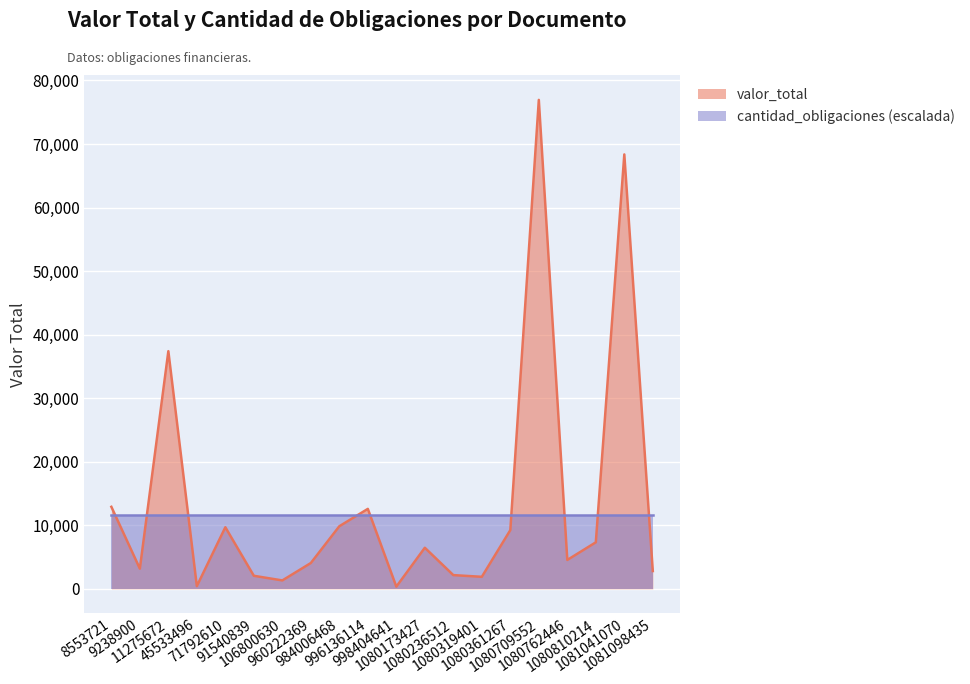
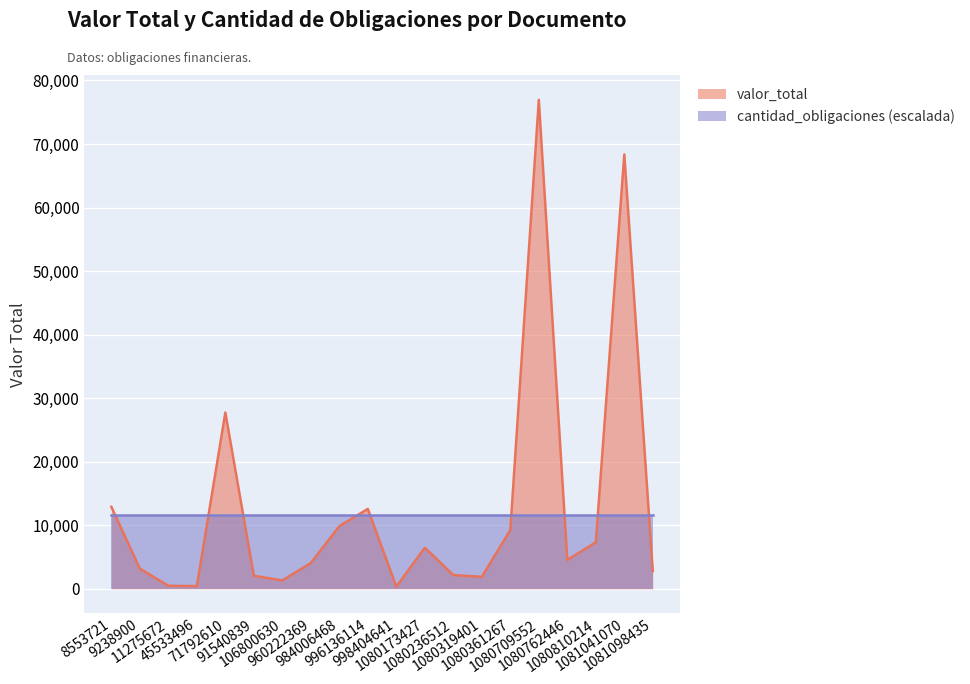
valor_total, 11275672: 37,000 -> 0
valor_total, 71792610: 10,000 -> 28,000
